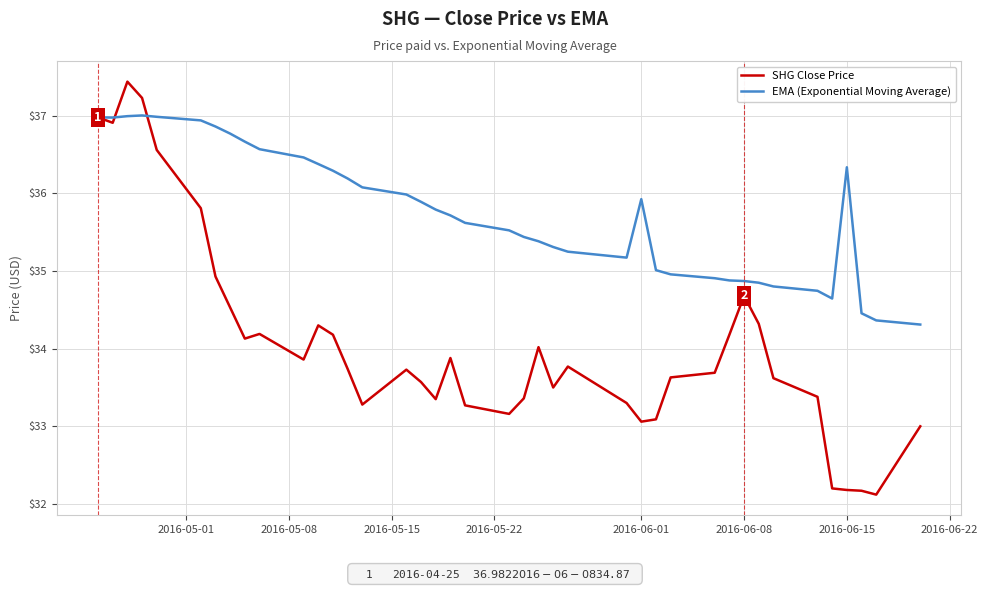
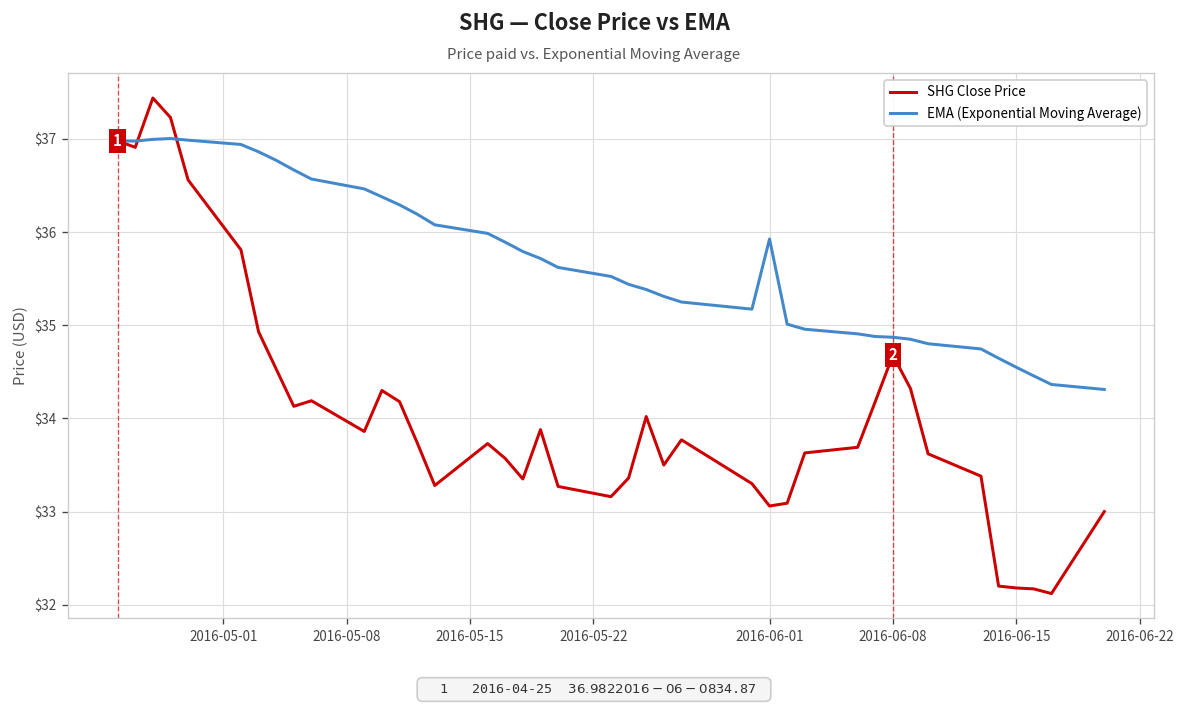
EMA (Exponential Moving Average), 2016-06-15: $36.3 -> $34.5
